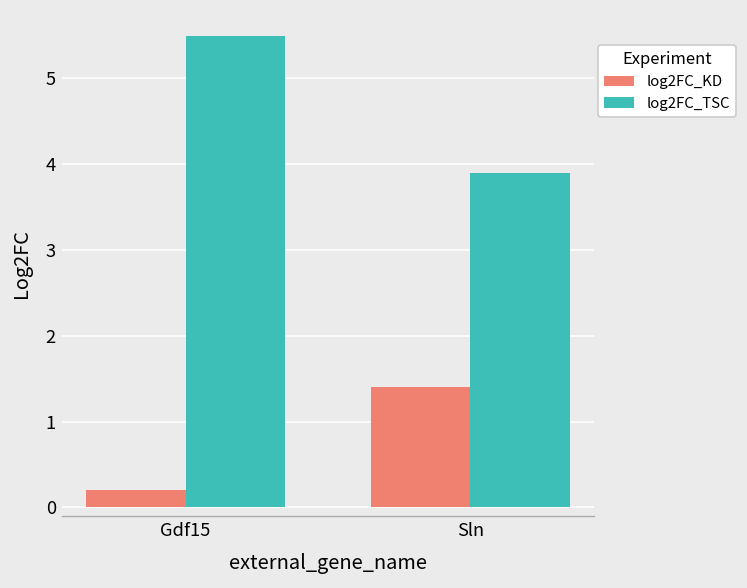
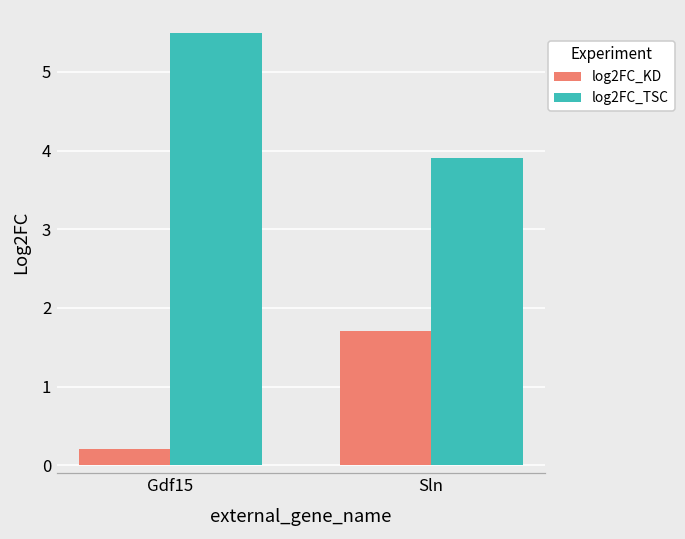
log2FC_KD, Sln: 1.4 -> 1.7
